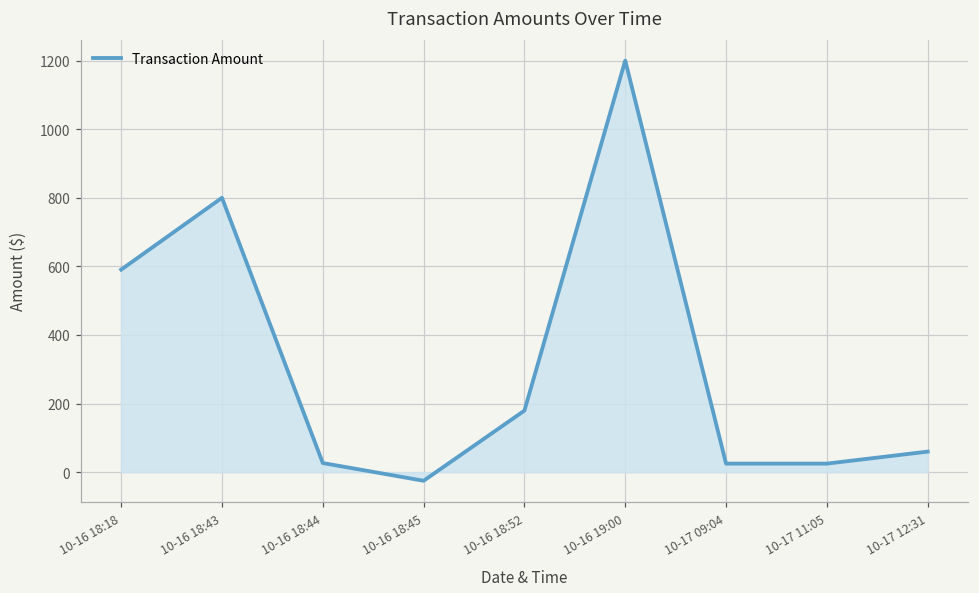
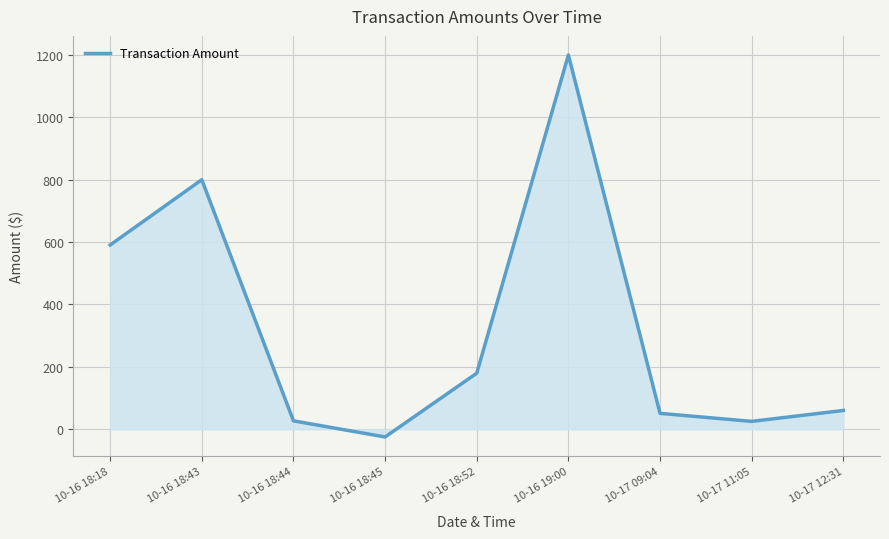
Transaction Amount, 10-17 09:04: 30 -> 50
